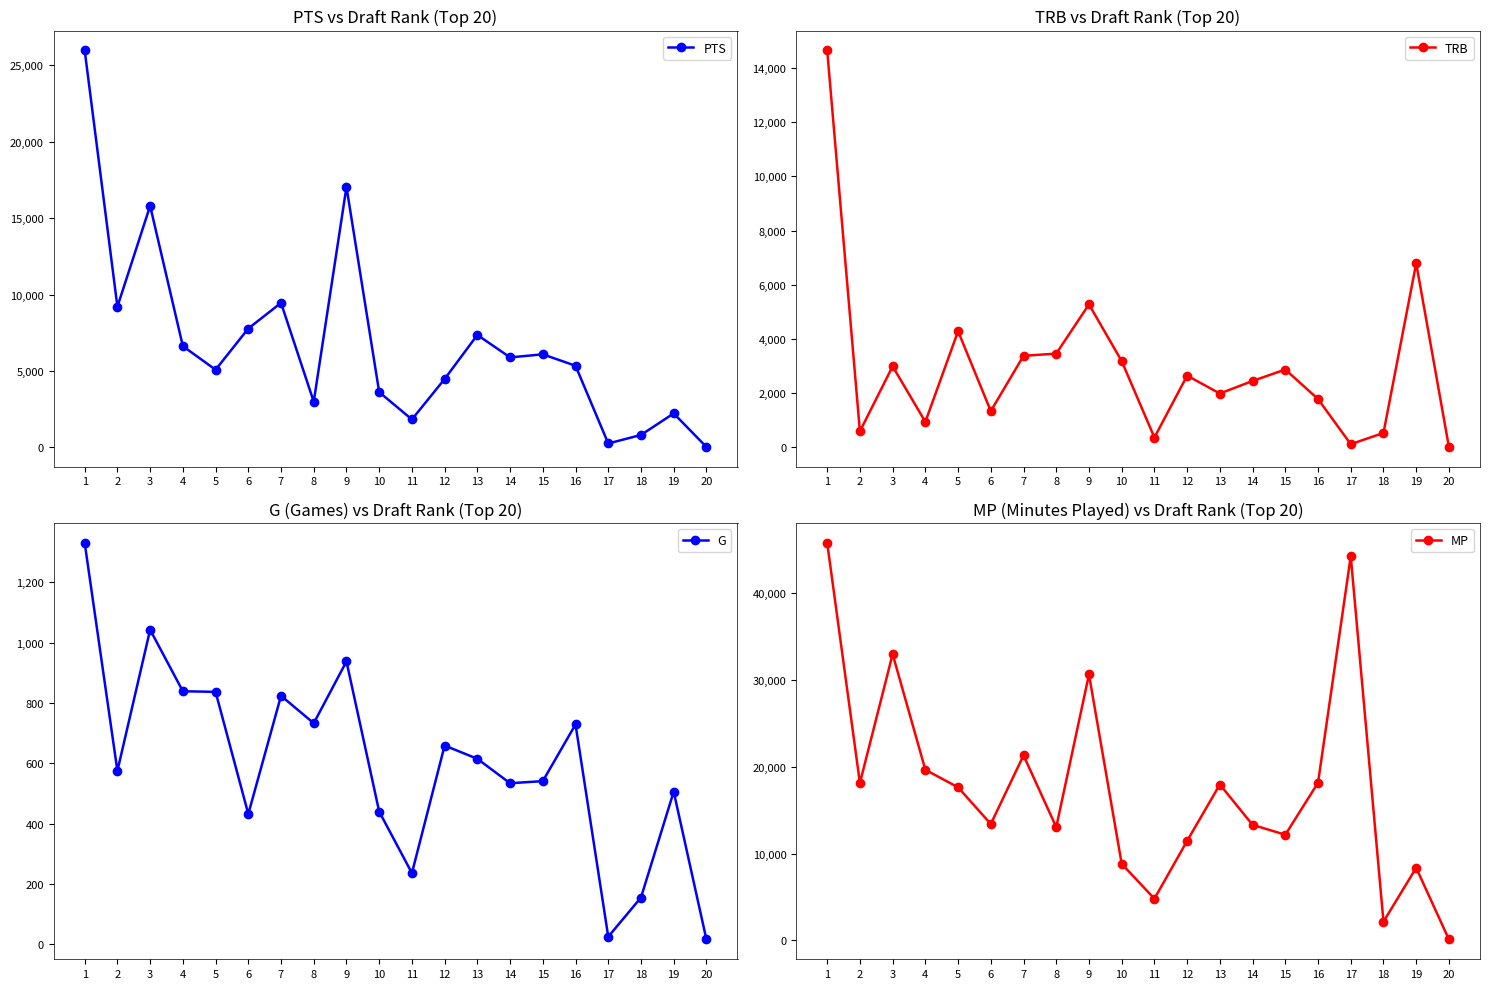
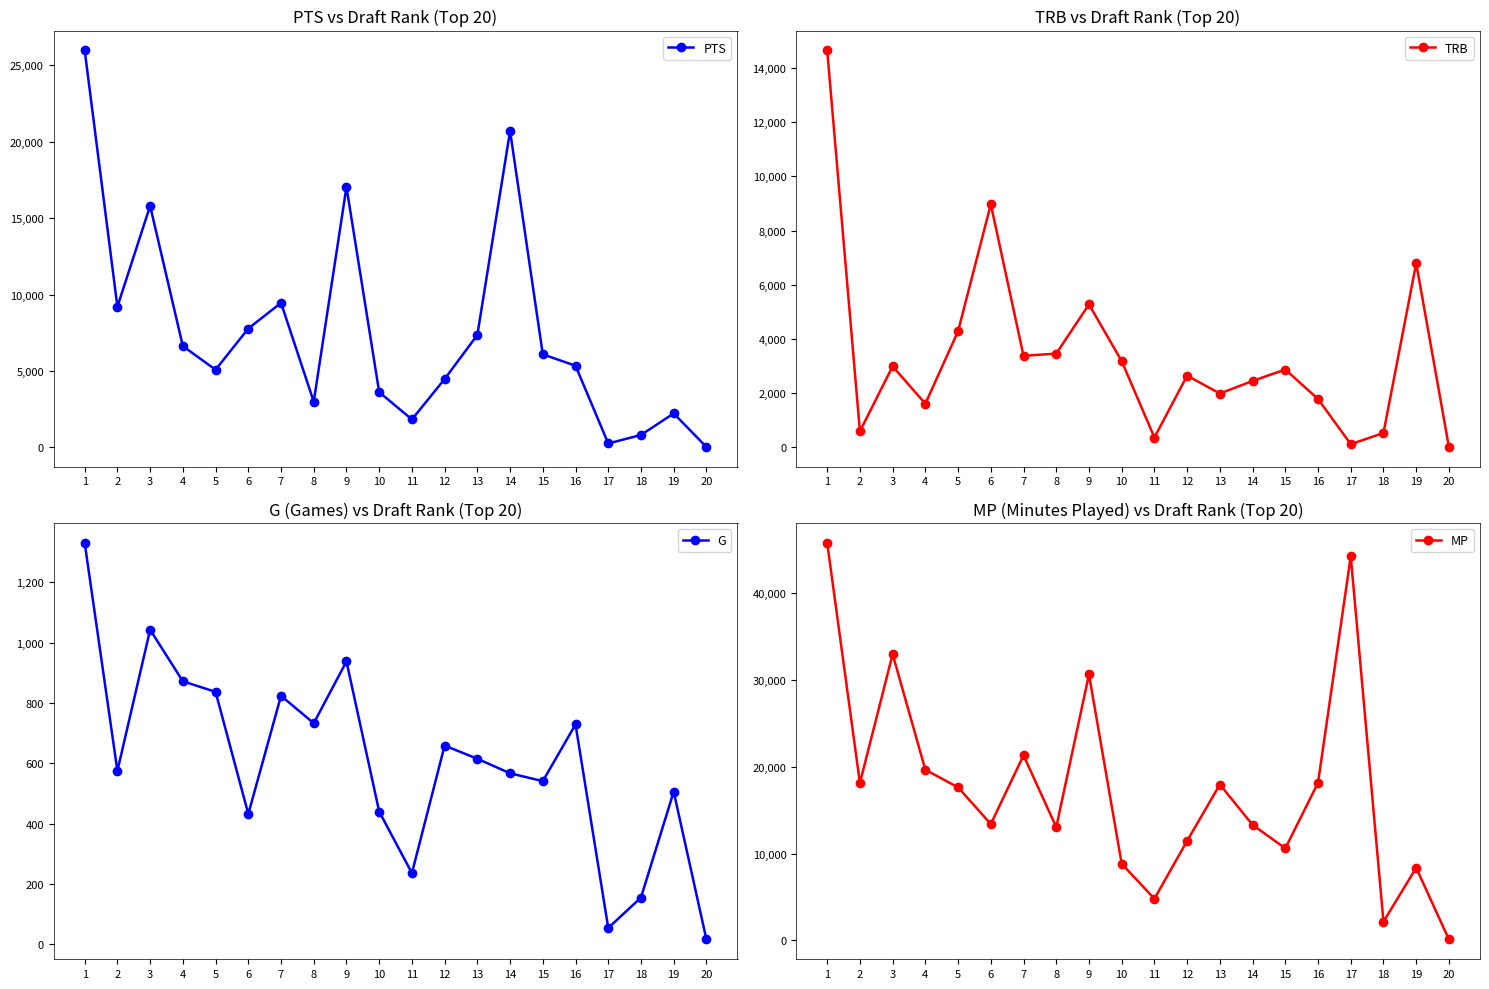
PTS vs Draft Rank (Top 20), 14: 5,900 -> 20,700
TRB vs Draft Rank (Top 20), 4: 900 -> 1,600
TRB vs Draft Rank (Top 20), 6: 1,300 -> 9,000
G (Games) vs Draft Rank (Top 20), 4: 840 -> 870
G (Games) vs Draft Rank (Top 20), 14: 530 -> 570
G (Games) vs Draft Rank (Top 20), 17: 30 -> 50
MP (Minutes Played) vs Draft Rank (Top 20), 15: 12,000 -> 11,000
